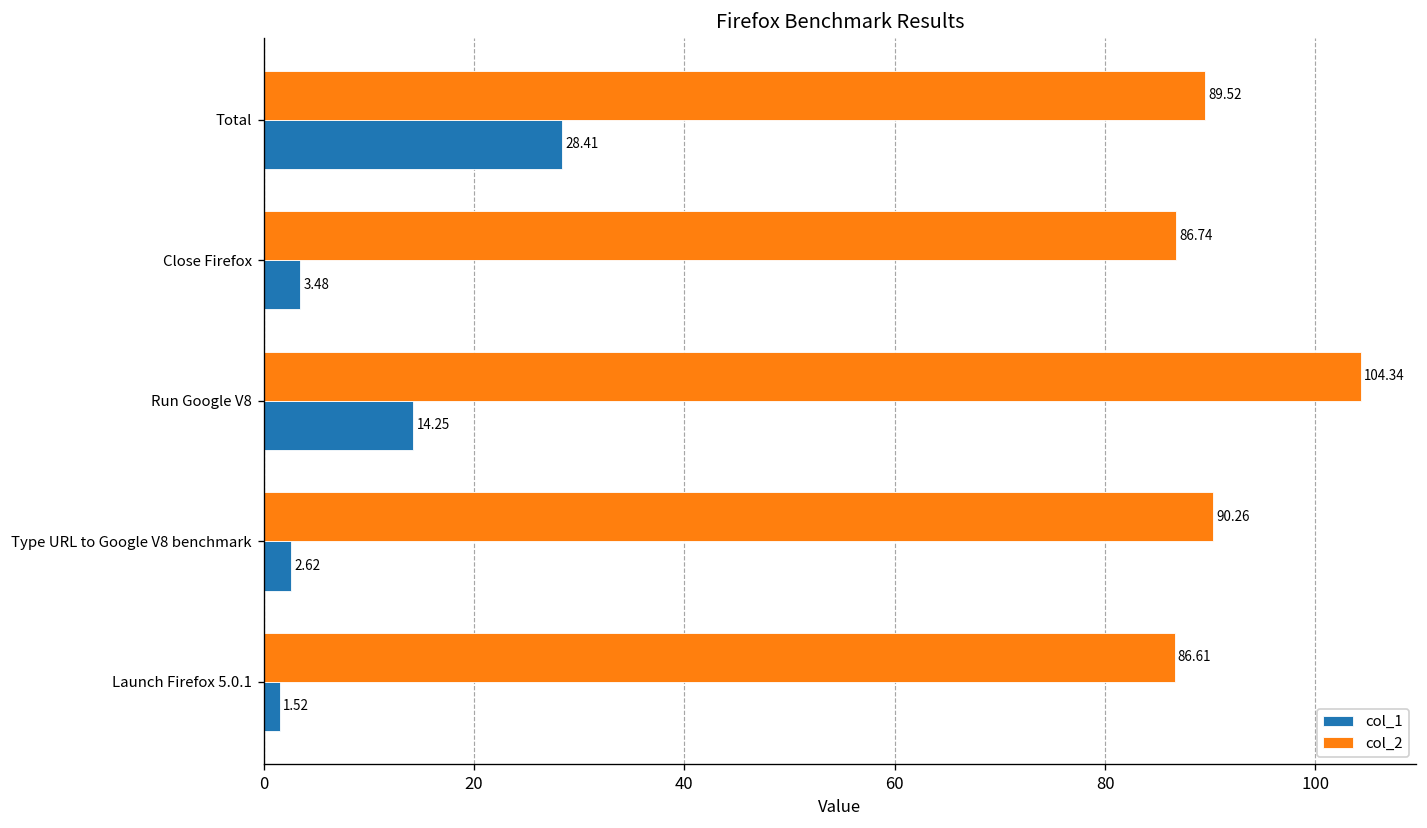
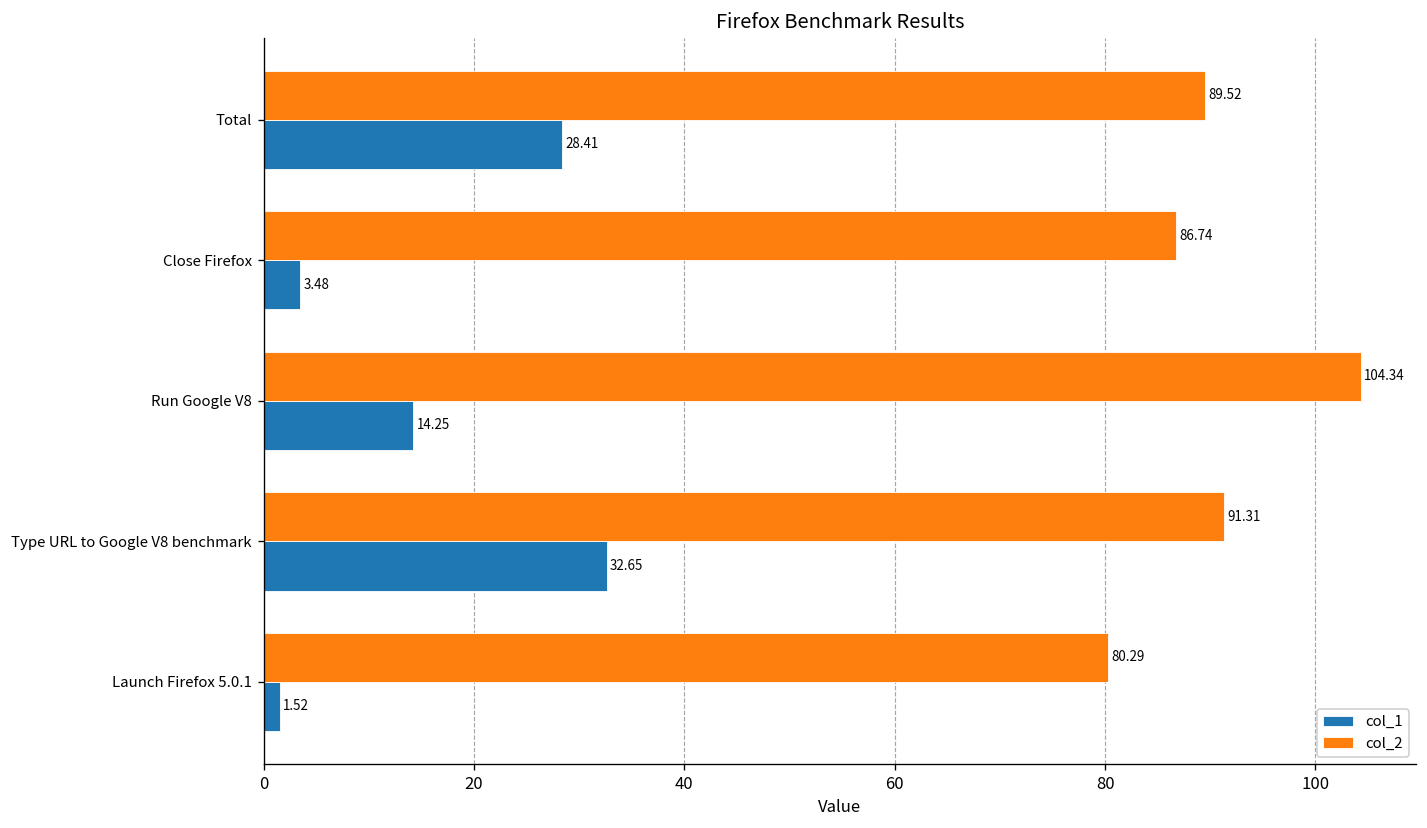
col_2, Type URL to Google V8 benchmark: 90.26 -> 91.31
col_1, Type URL to Google V8 benchmark: 2.62 -> 32.65
col_2, Launch Firefox 5.0.1: 86.61 -> 80.29
